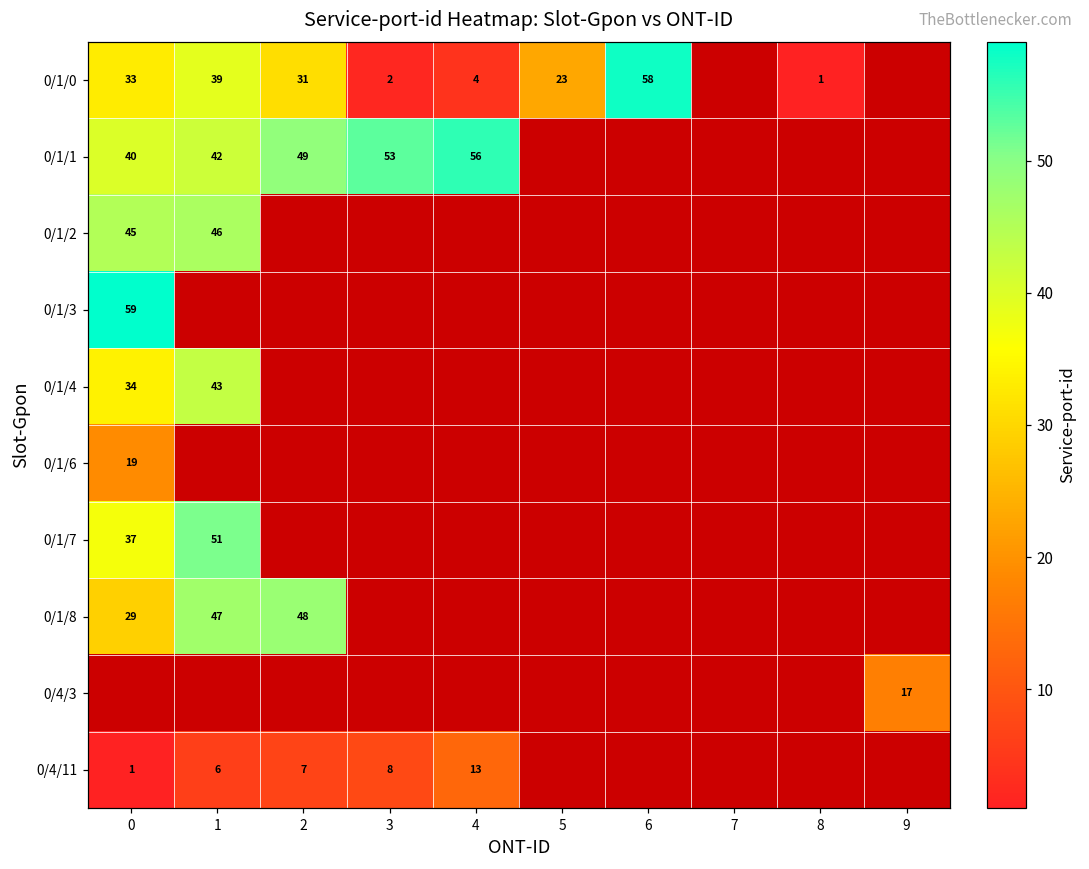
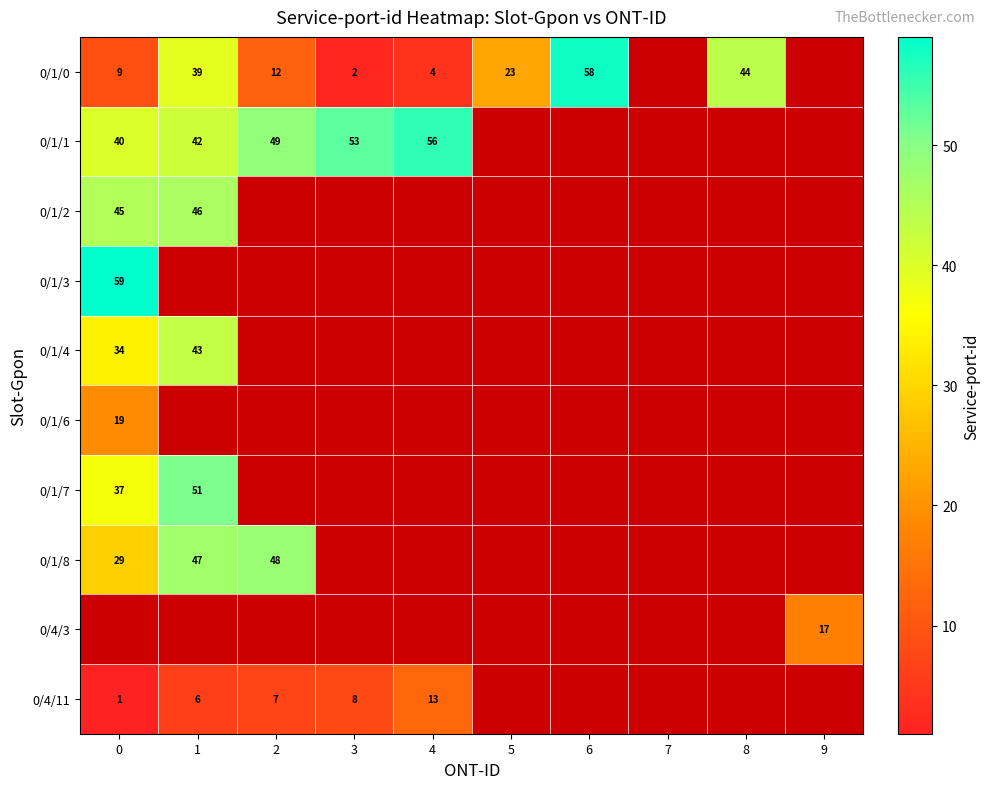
0/1/0, 0: 33 -> 9
0/1/0, 2: 31 -> 12
0/1/0, 8: 1 -> 44
